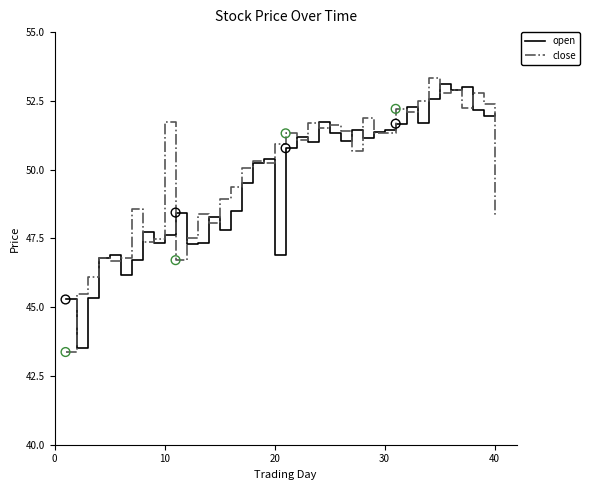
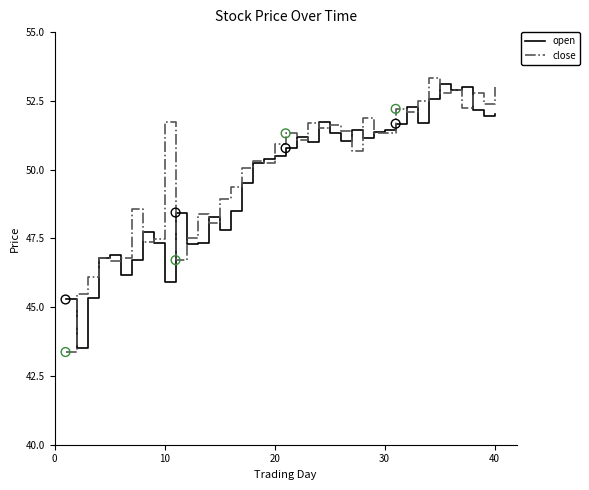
open, 10: 47.6 -> 45.9
open, 20: 46.9 -> 50.5
close, 40: 48.4 -> 53.0
